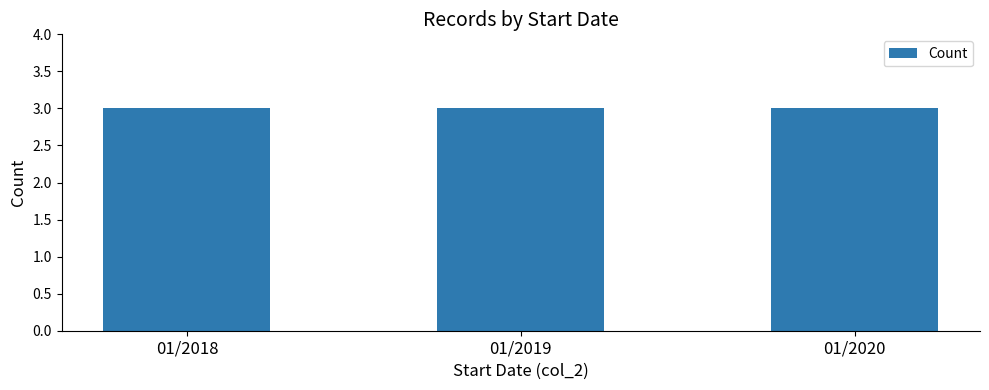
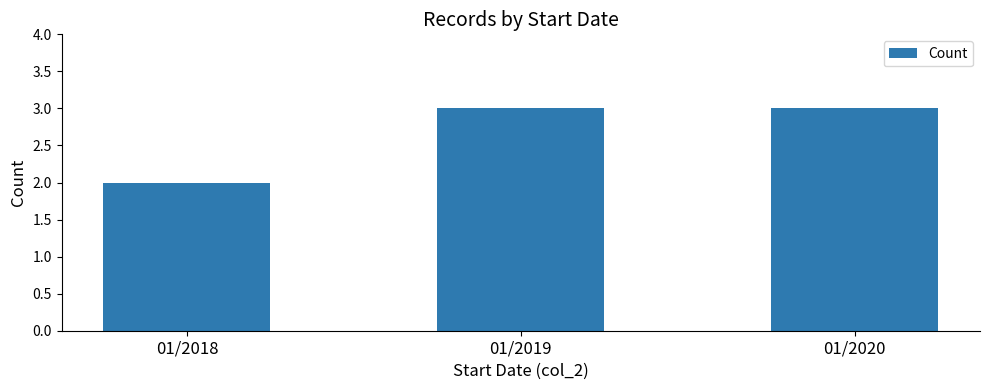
01/2018: 3 -> 2
